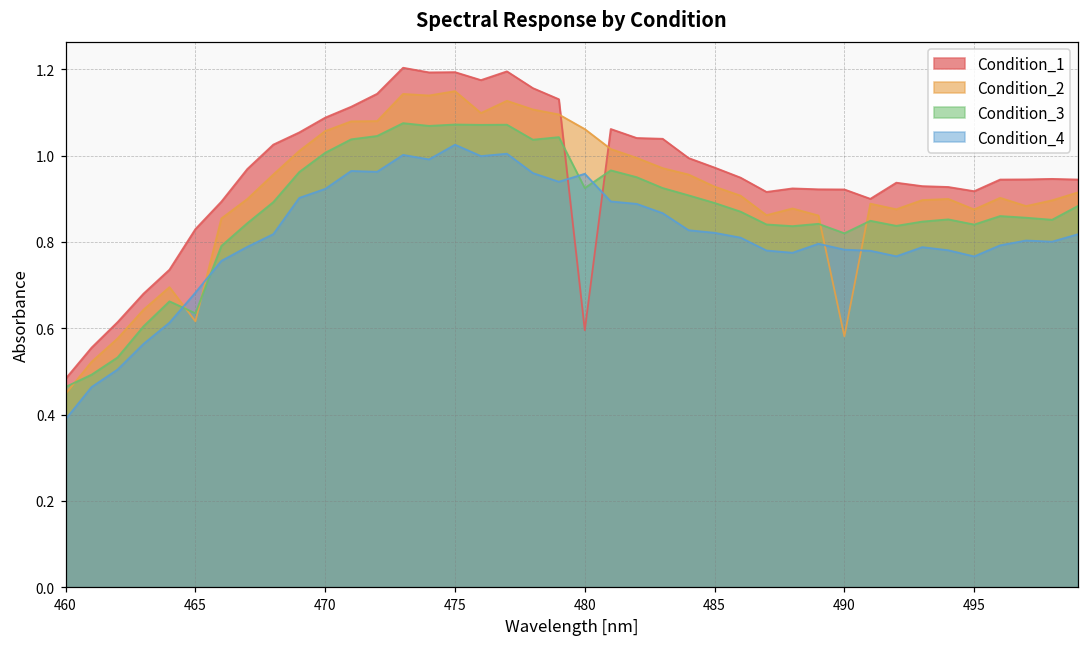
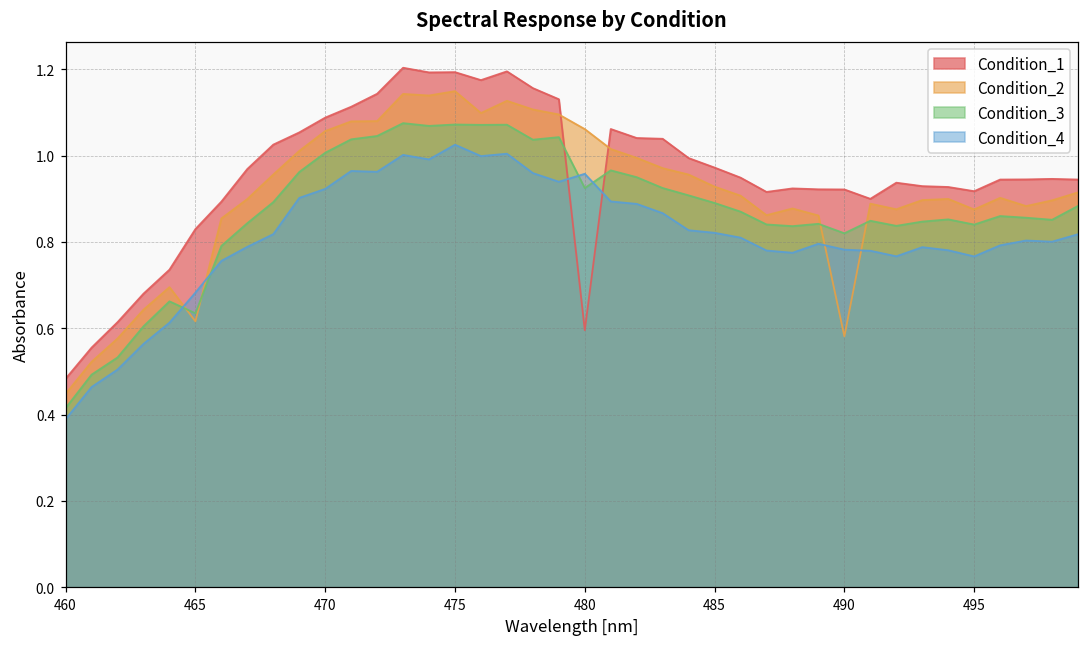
Condition_3, 460: 0.46 -> 0.41
